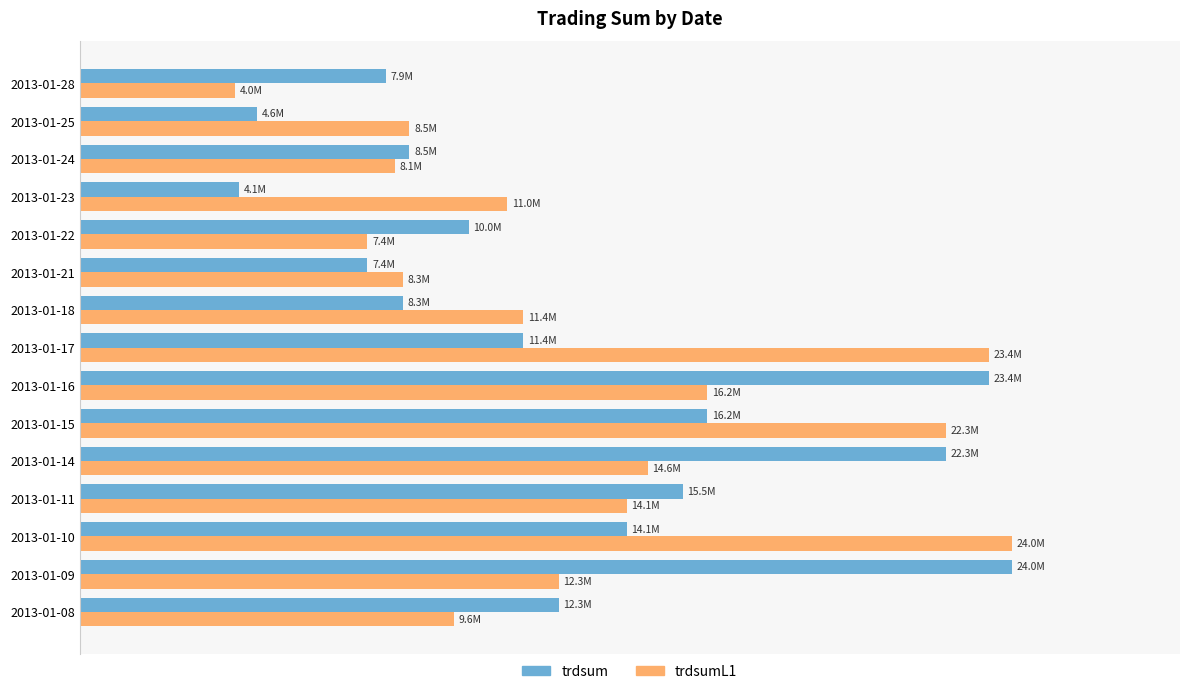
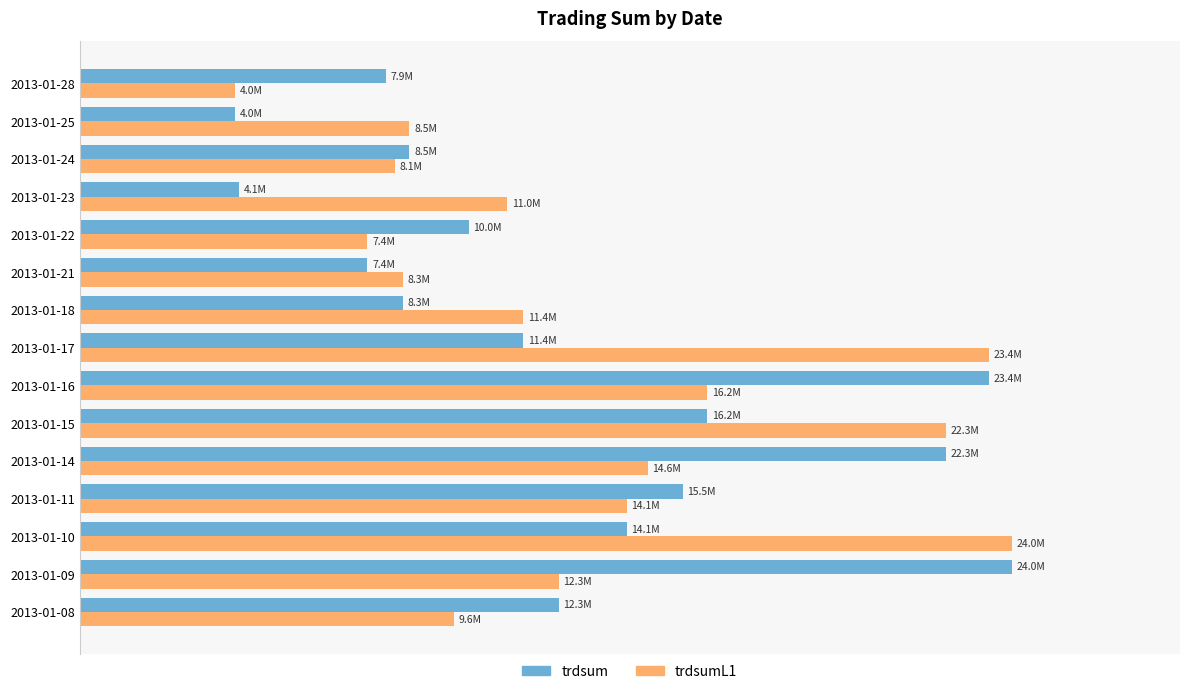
trdsum, 2013-01-25: 4.6M -> 4.0M
